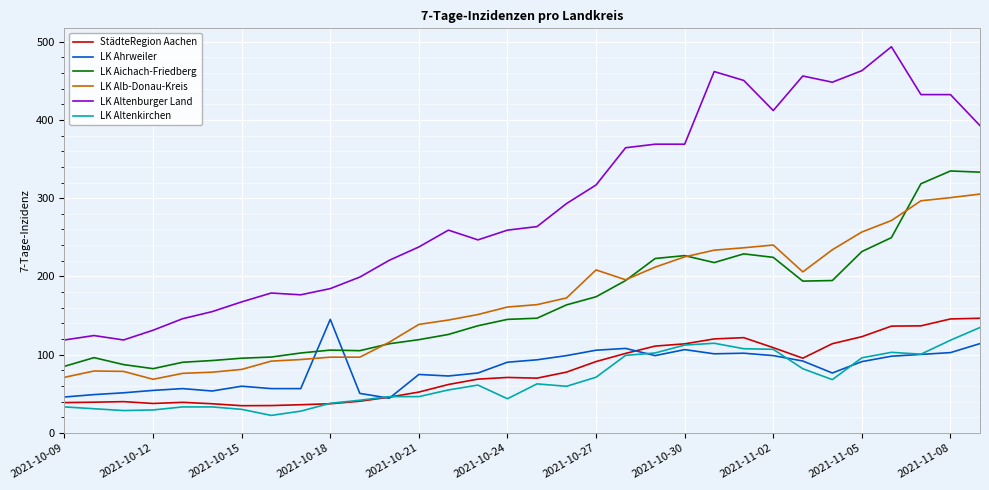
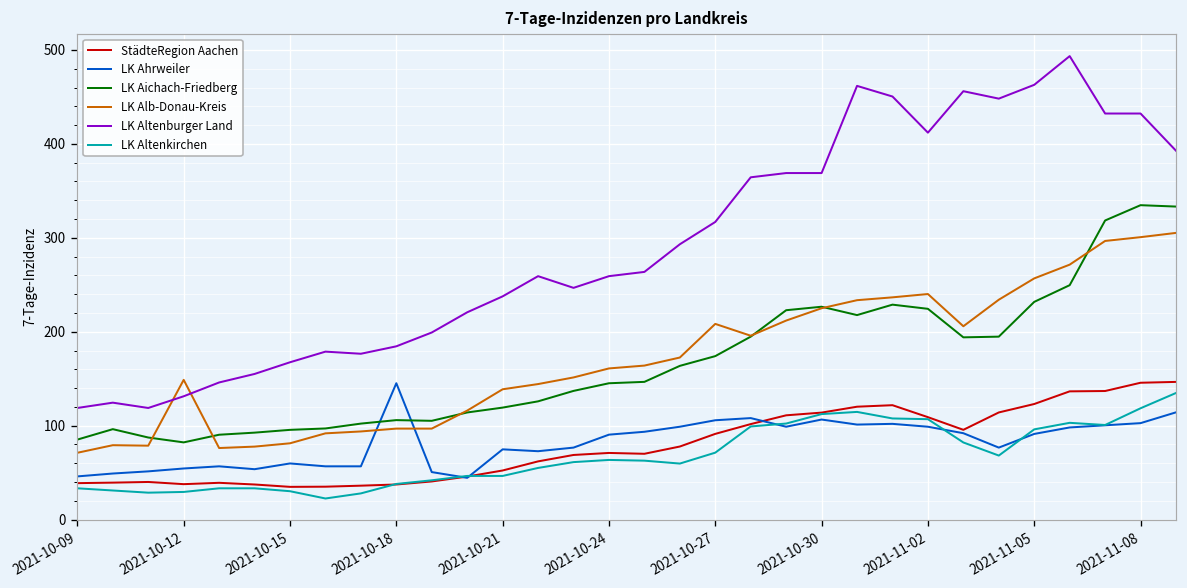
LK Alb-Donau-Kreis, 2021-10-12: 70 -> 150
LK Altenkirchen, 2021-10-24: 40 -> 60
